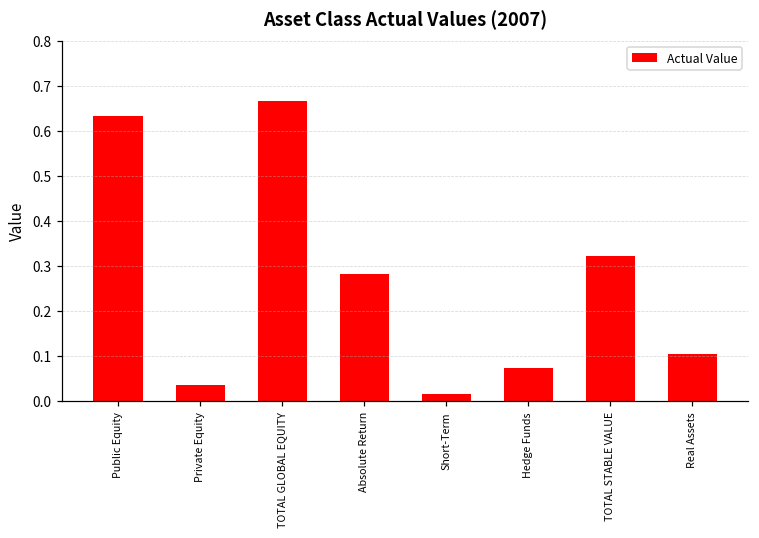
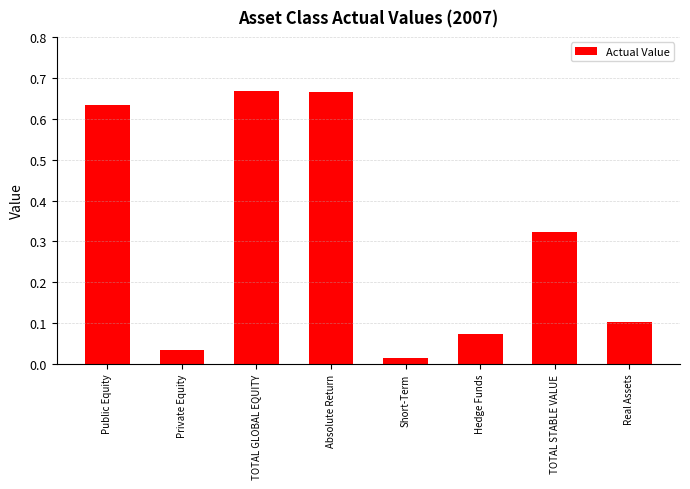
Absolute Return: 0.28 -> 0.67
